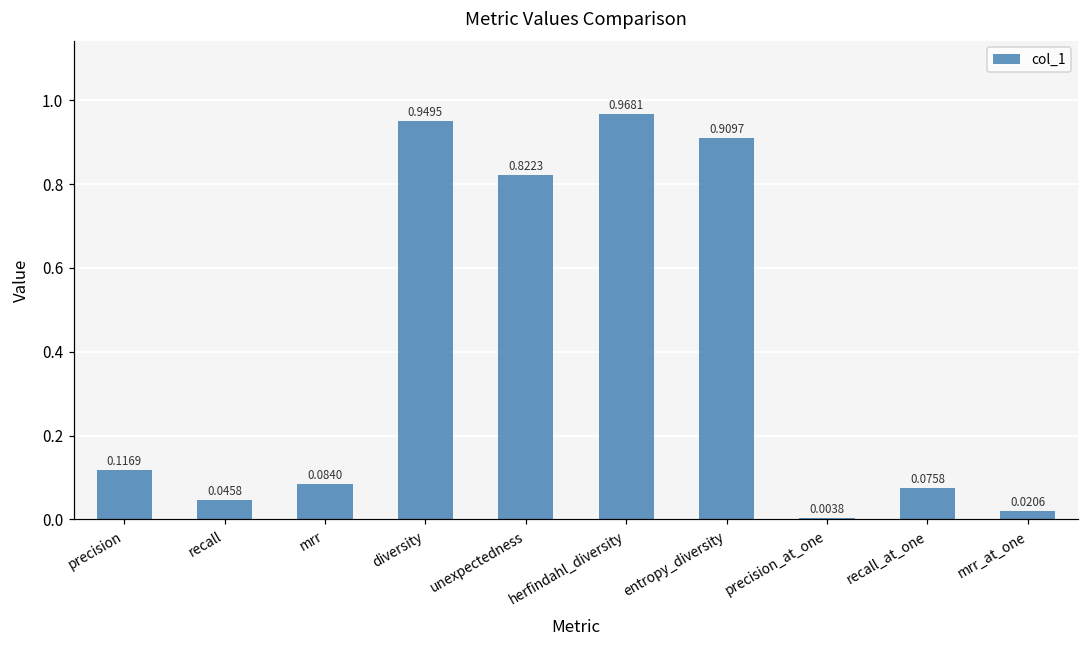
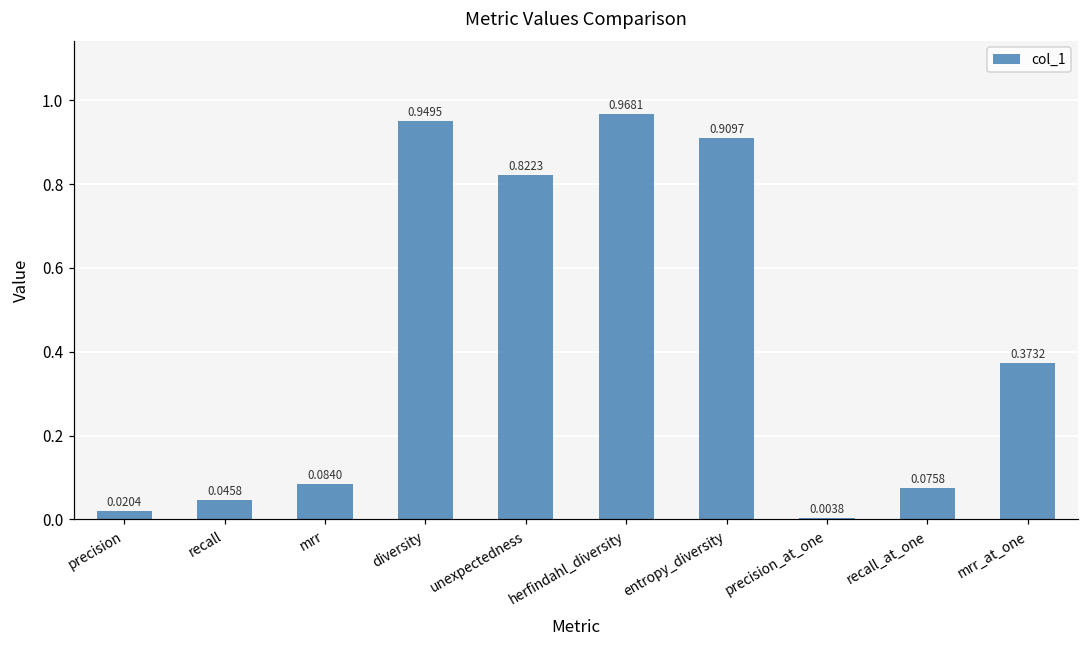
precision: 0.1169 -> 0.0204
mrr_at_one: 0.0206 -> 0.3732
